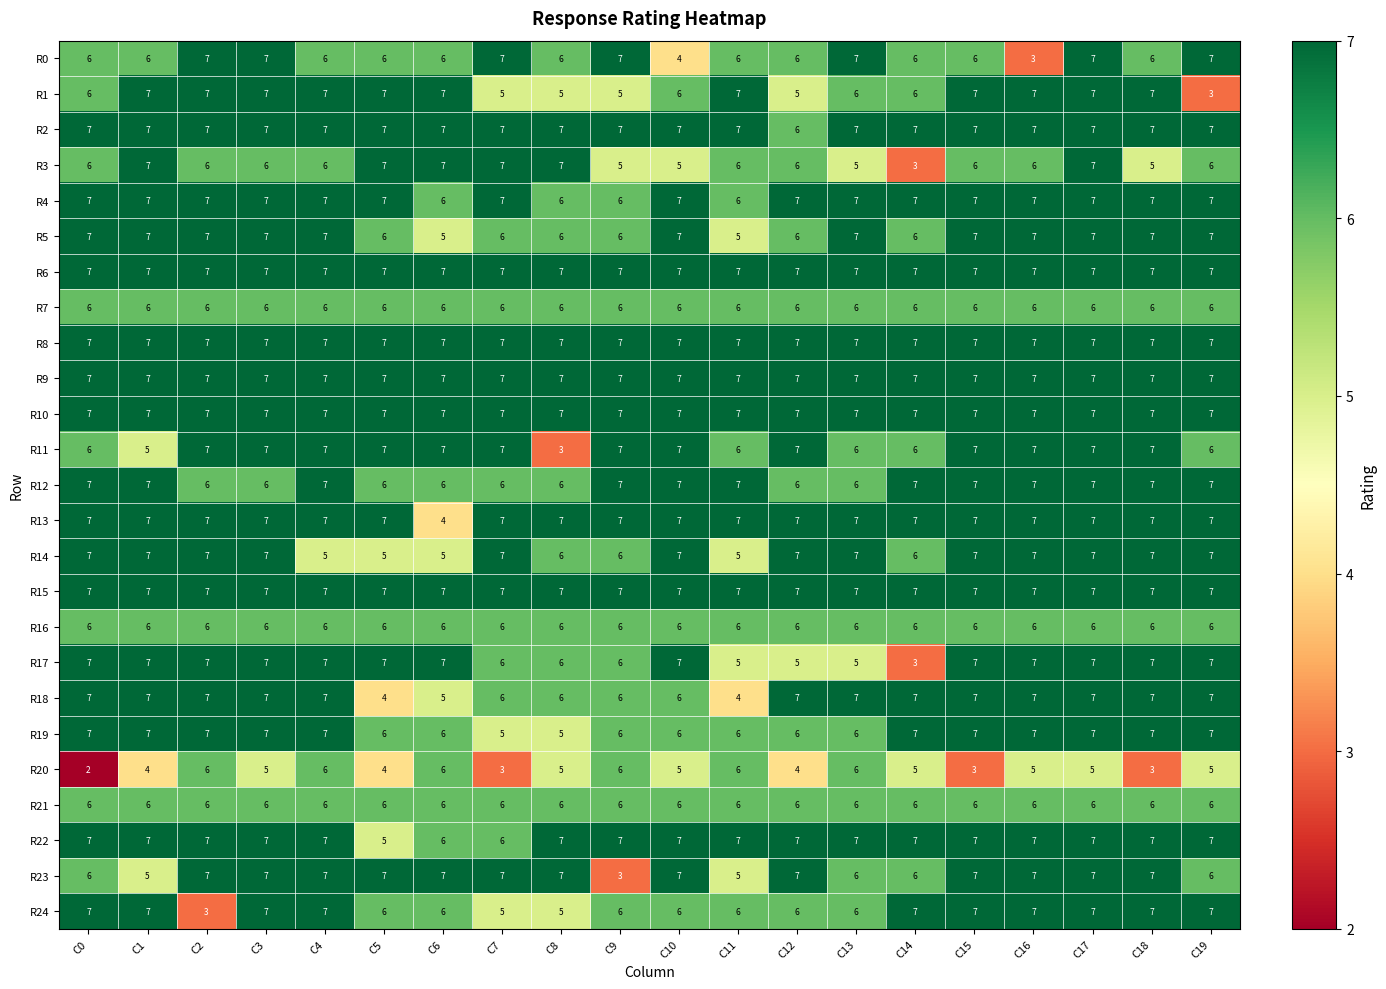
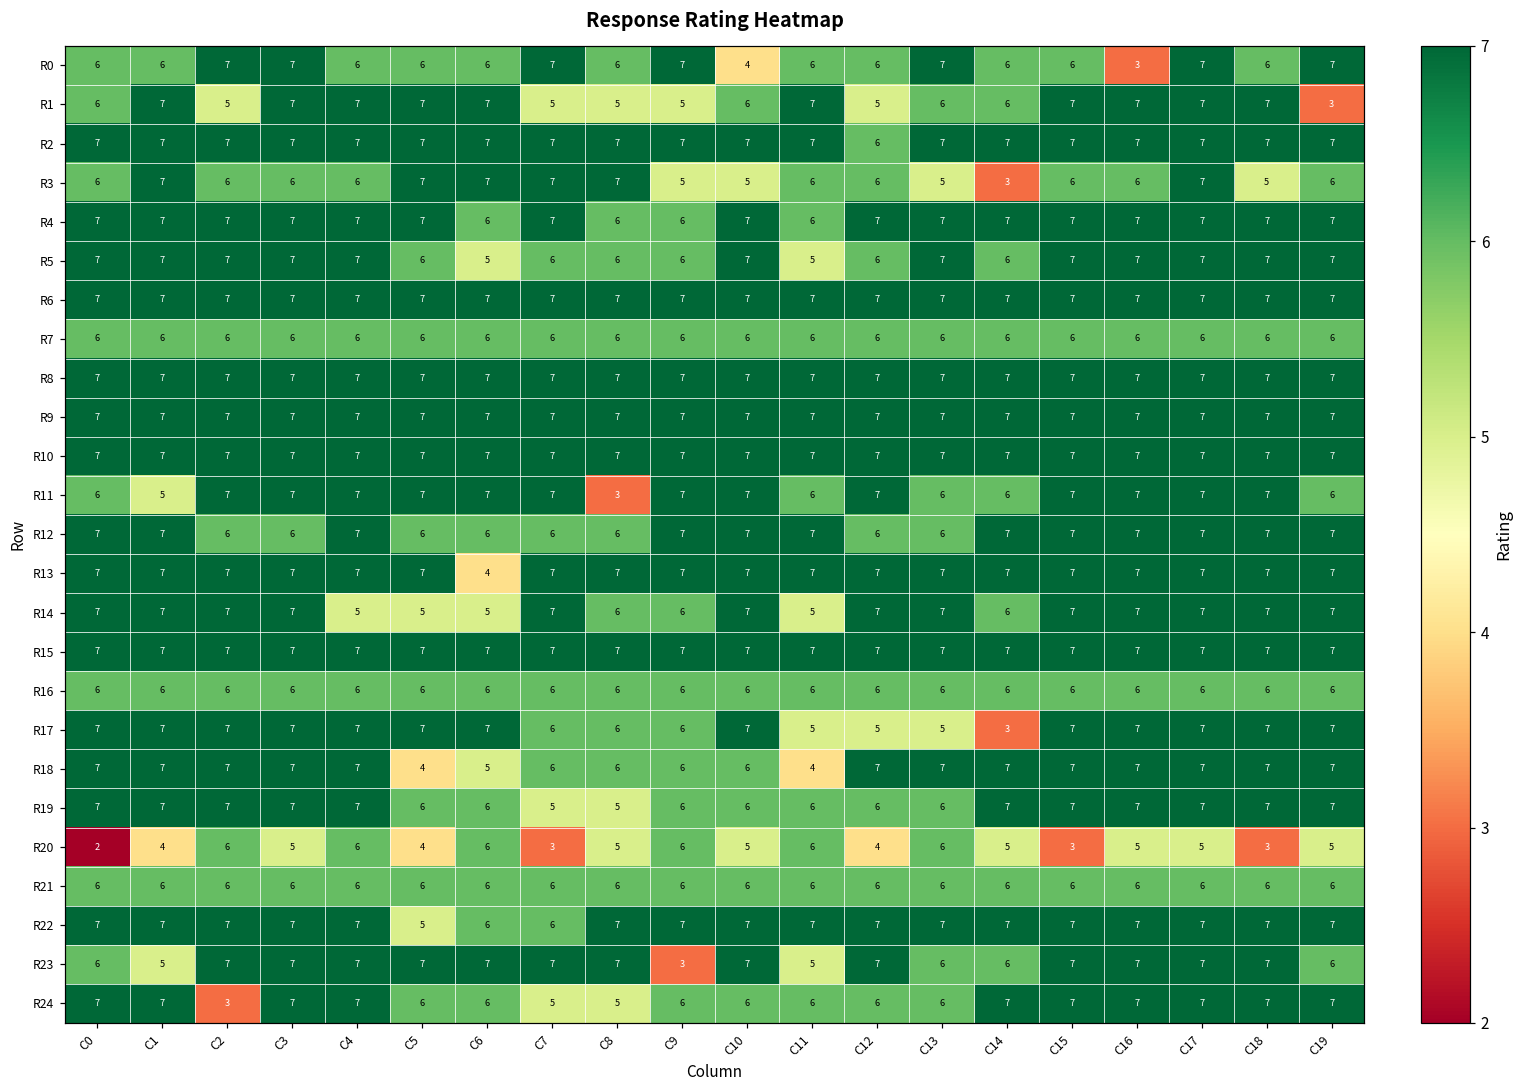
R1, C2: 7 -> 5
